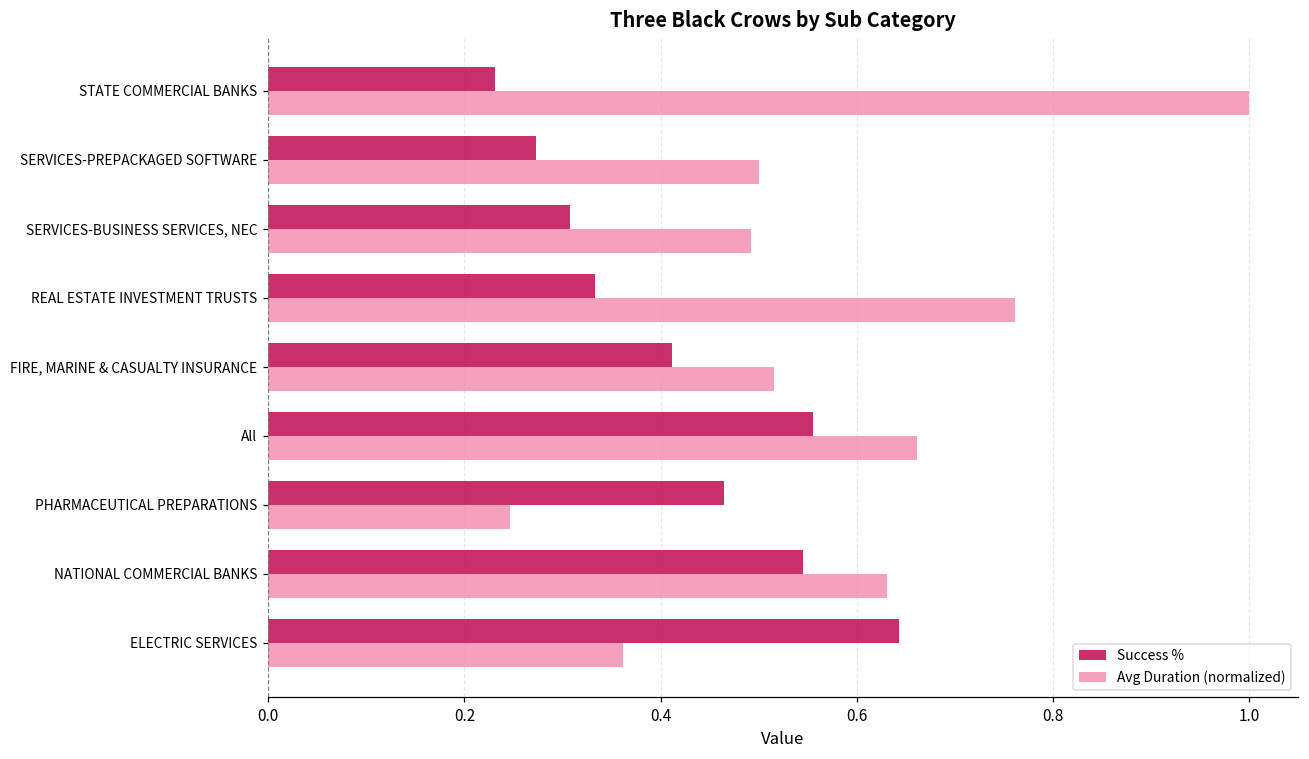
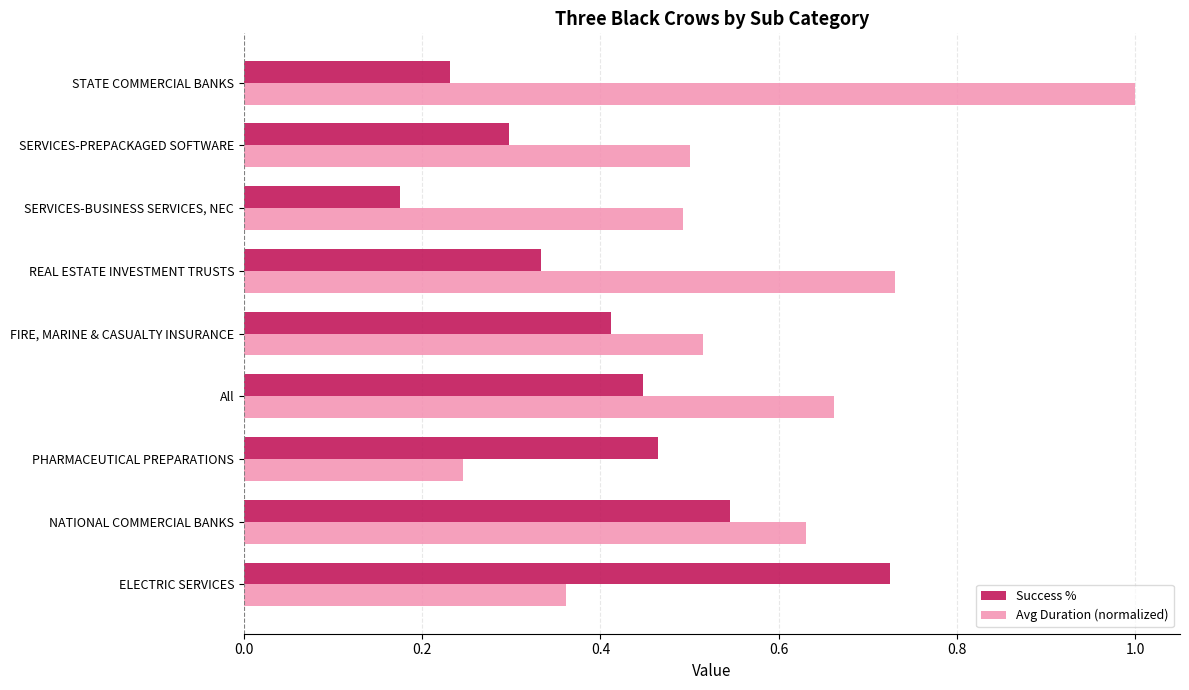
Success %, SERVICES-PREPACKAGED SOFTWARE: 0.27 -> 0.30
Success %, SERVICES-BUSINESS SERVICES, NEC: 0.31 -> 0.18
Avg Duration (normalized), REAL ESTATE INVESTMENT TRUSTS: 0.76 -> 0.73
Success %, All: 0.56 -> 0.45
Success %, ELECTRIC SERVICES: 0.64 -> 0.72
